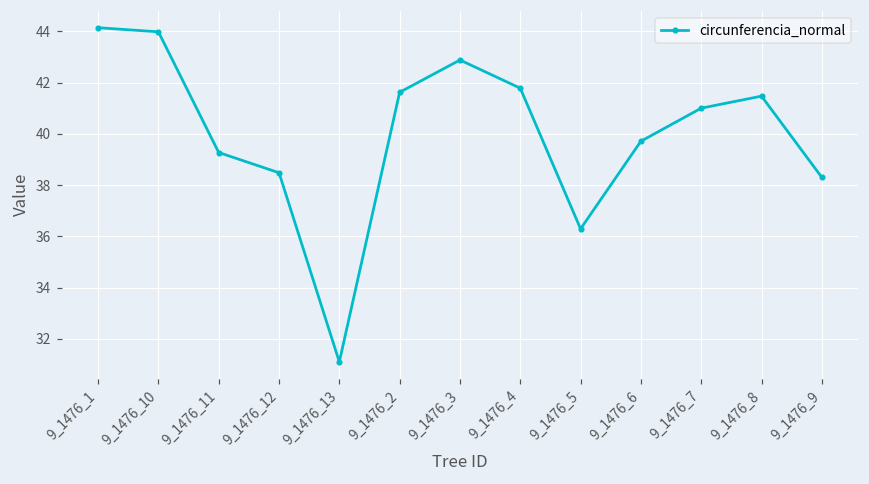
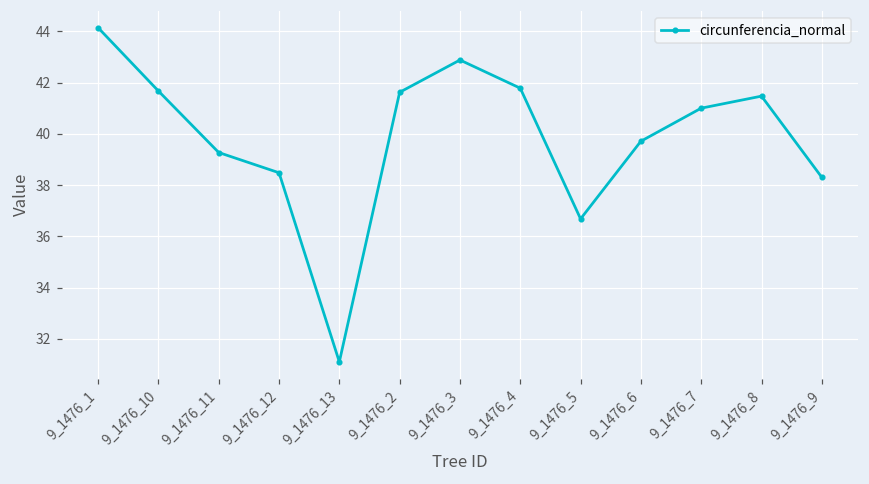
9_1476_10: 44.0 -> 41.7
9_1476_5: 36.3 -> 36.7
